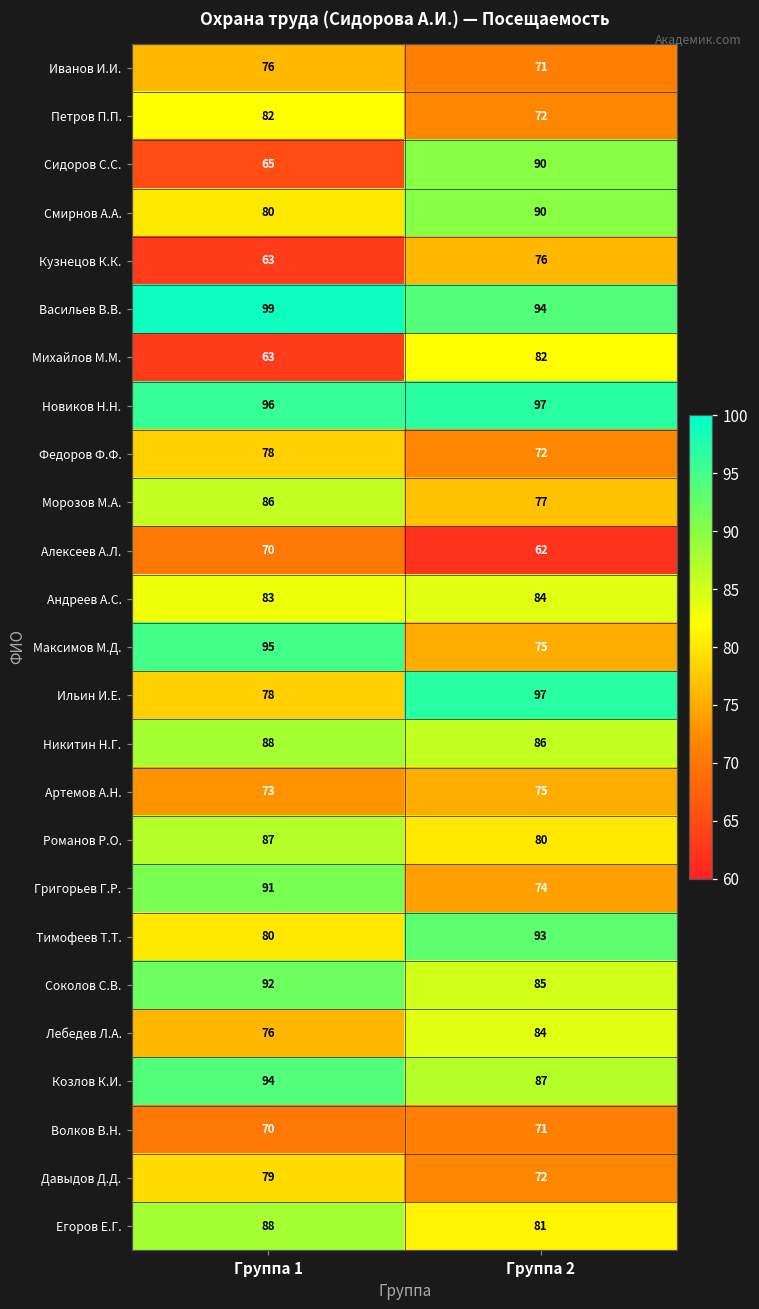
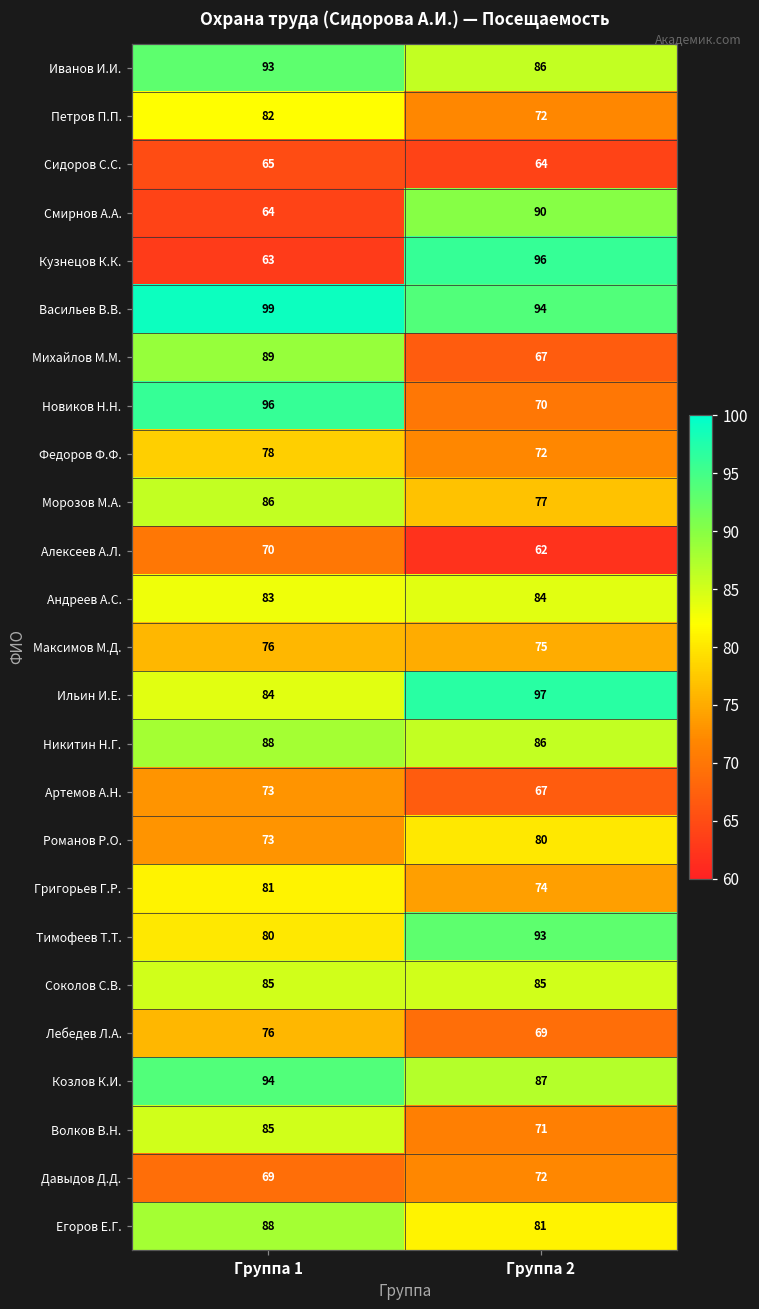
Иванов И.И., Группа 1: 76 -> 93
Иванов И.И., Группа 2: 71 -> 86
Сидоров С.С., Группа 2: 90 -> 64
Смирнов А.А., Группа 1: 80 -> 64
Кузнецов К.К., Группа 2: 76 -> 96
Михайлов М.М., Группа 1: 63 -> 89
Михайлов М.М., Группа 2: 82 -> 67
Новиков Н.Н., Группа 2: 97 -> 70
Максимов М.Д., Группа 1: 95 -> 76
Ильин И.Е., Группа 1: 78 -> 84
Артемов А.Н., Группа 2: 75 -> 67
Романов Р.О., Группа 1: 87 -> 73
Григорьев Г.Р., Группа 1: 91 -> 81
Соколов С.В., Группа 1: 92 -> 85
Лебедев Л.А., Группа 2: 84 -> 69
Волков В.Н., Группа 1: 70 -> 85
Давыдов Д.Д., Группа 1: 79 -> 69
